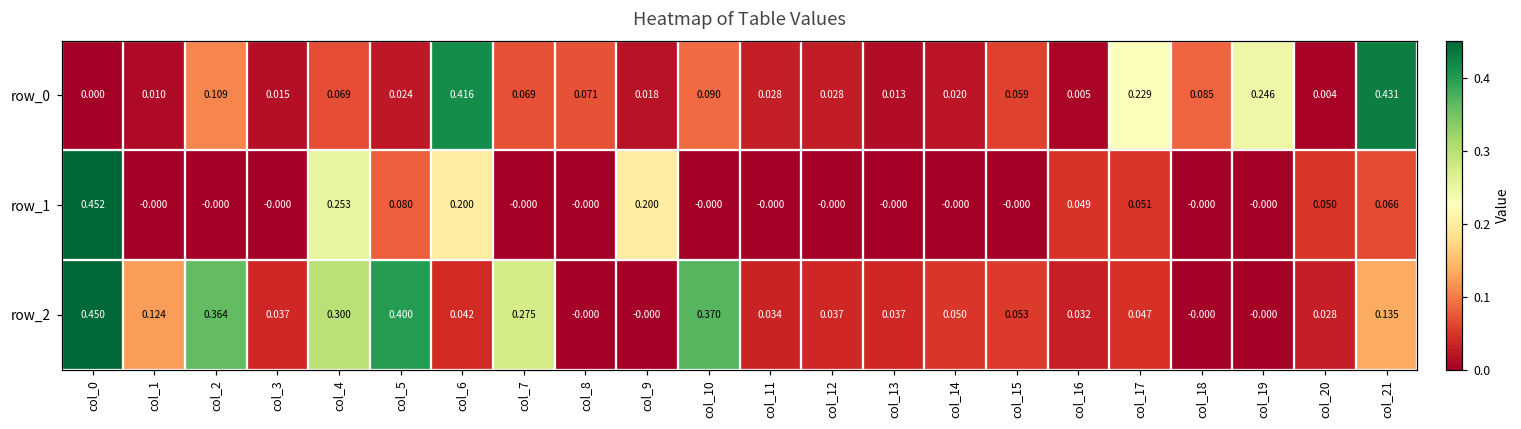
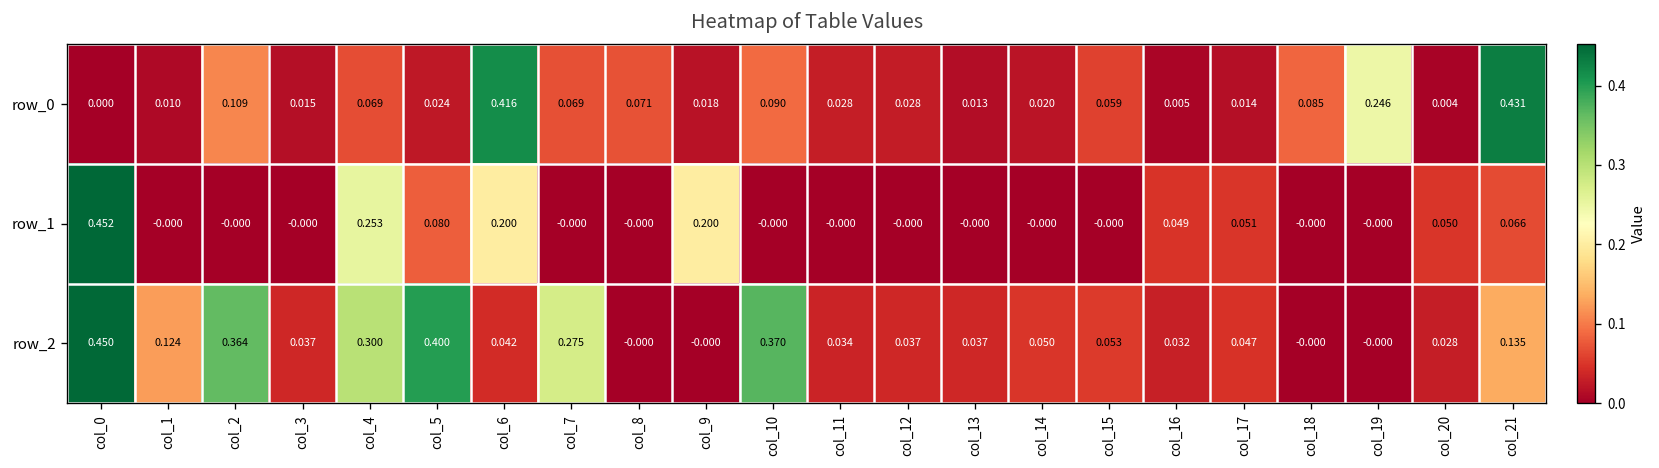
row_0, col_17: 0.229 -> 0.014
